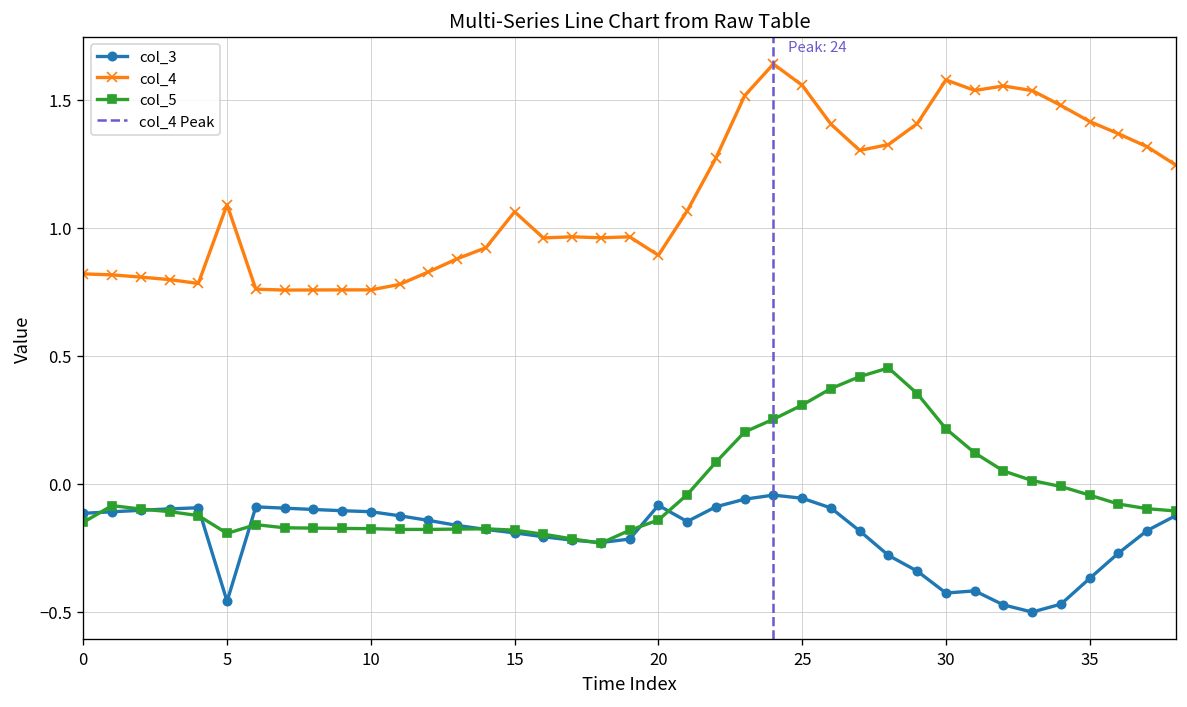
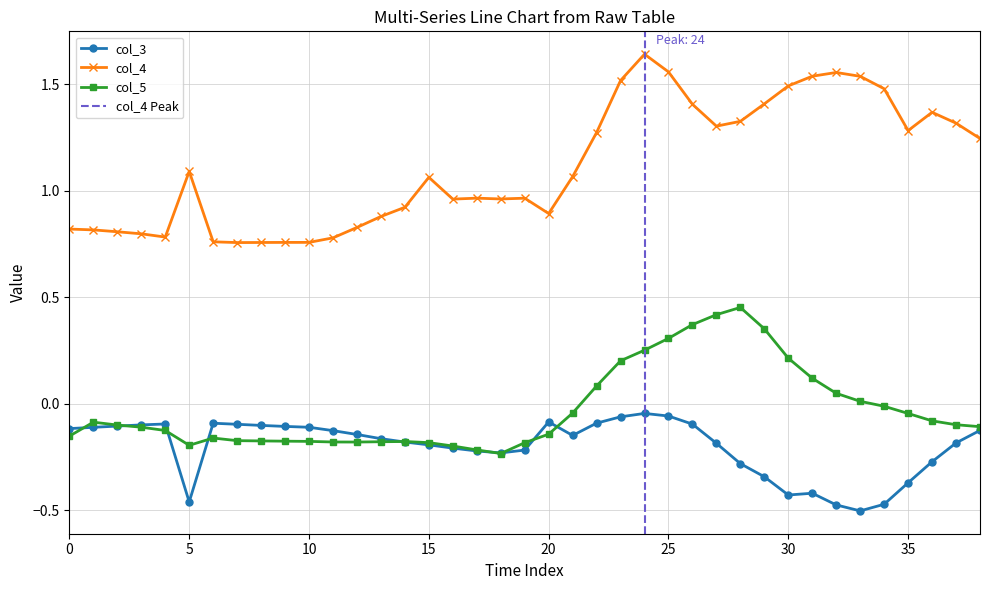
col_4, 30: 1.58 -> 1.49
col_4, 35: 1.42 -> 1.28
